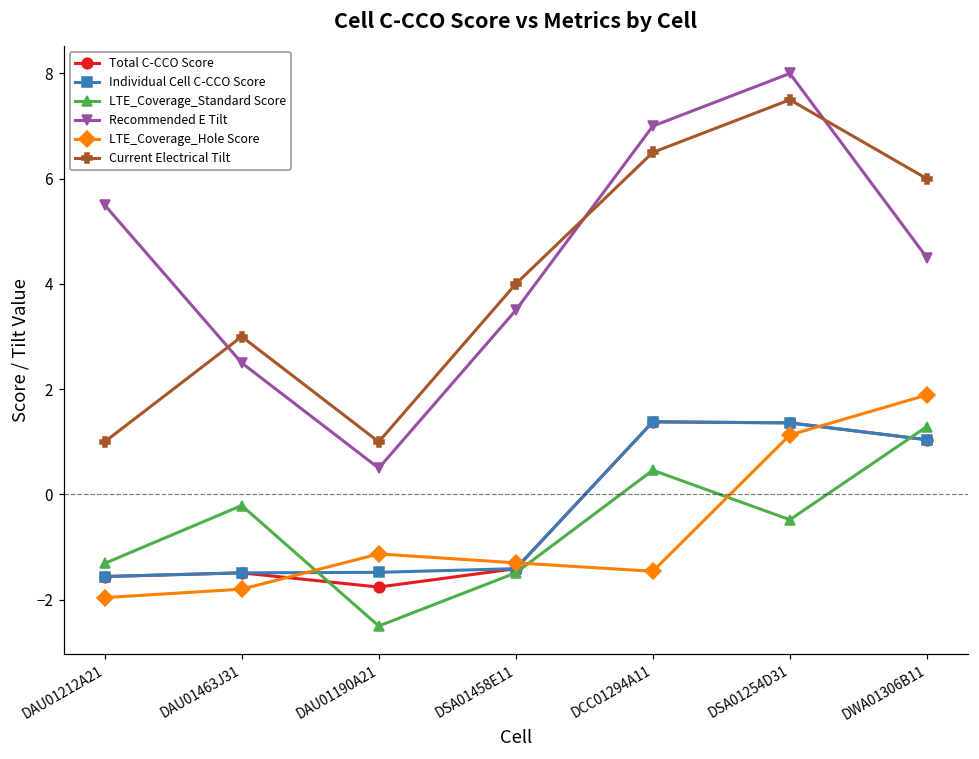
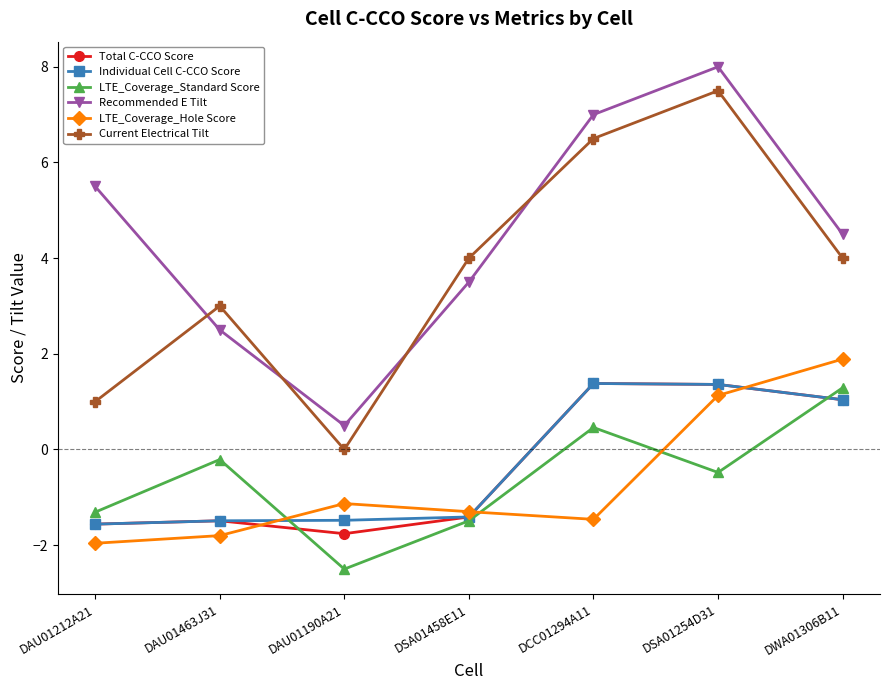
Current Electrical Tilt, DAU01190A21: 1 -> 0
Current Electrical Tilt, DWA01306B11: 6 -> 4
